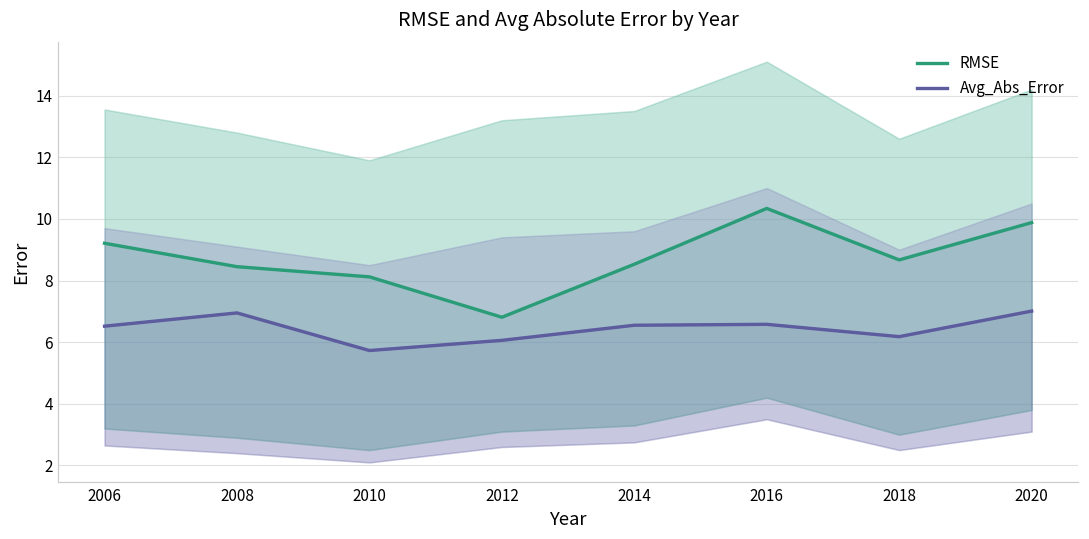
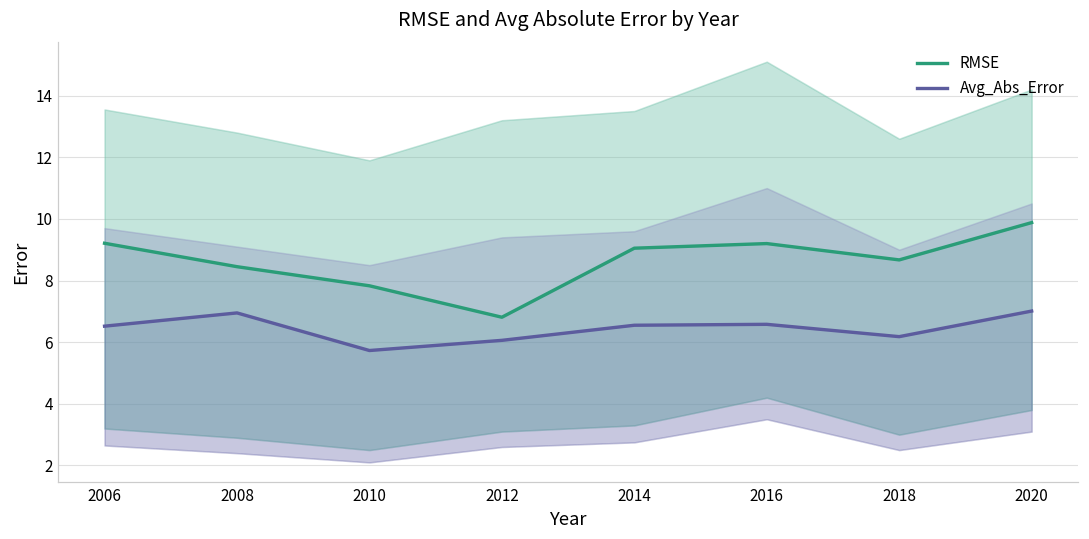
RMSE, 2010: 8.1 -> 7.8
RMSE, 2014: 8.5 -> 9.1
RMSE, 2016: 10.3 -> 9.2
